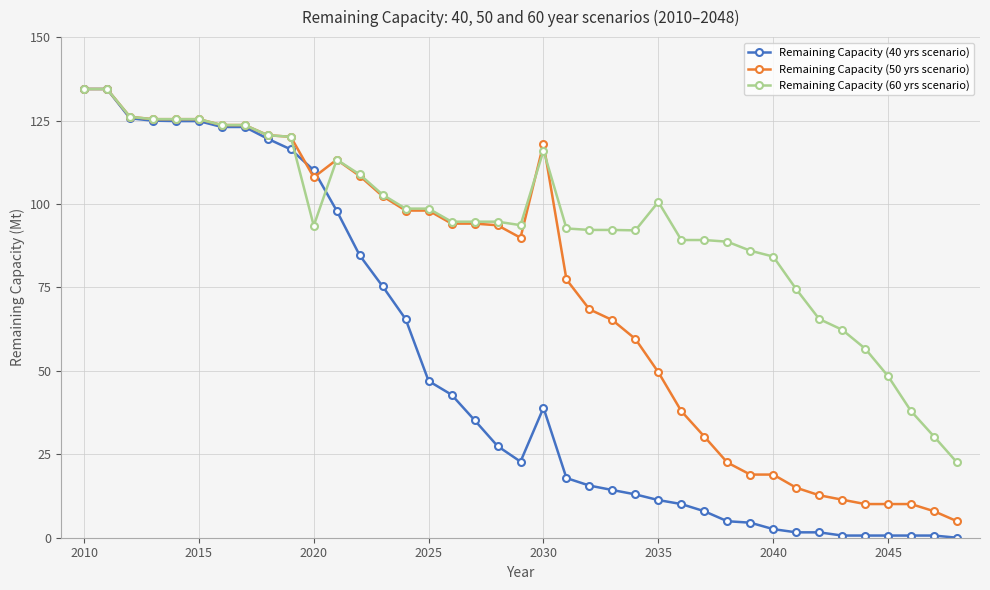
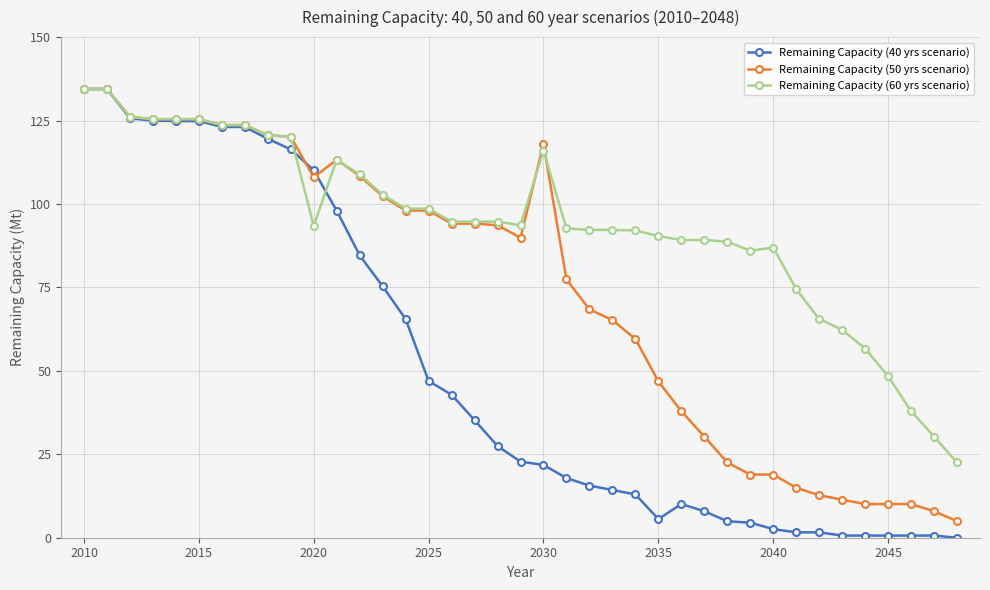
Remaining Capacity (40 yrs scenario), 2030: 39 -> 22
Remaining Capacity (40 yrs scenario), 2035: 11 -> 6
Remaining Capacity (50 yrs scenario), 2035: 50 -> 47
Remaining Capacity (60 yrs scenario), 2035: 101 -> 90
Remaining Capacity (60 yrs scenario), 2040: 84 -> 87
